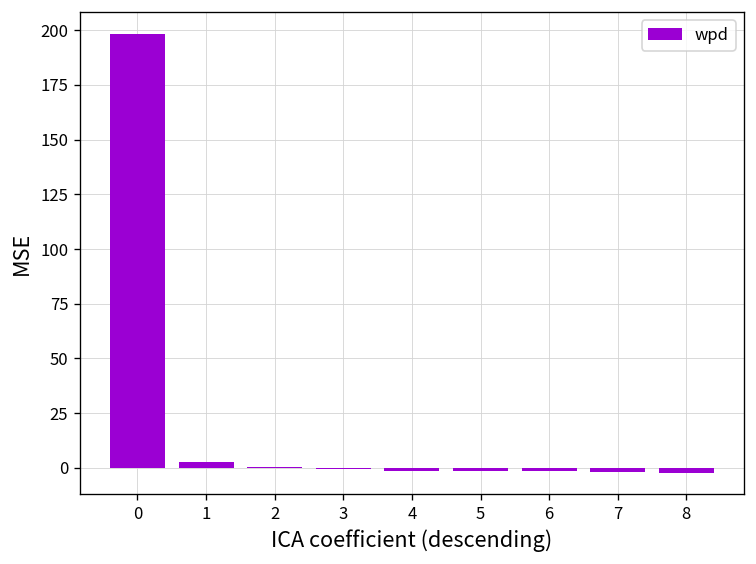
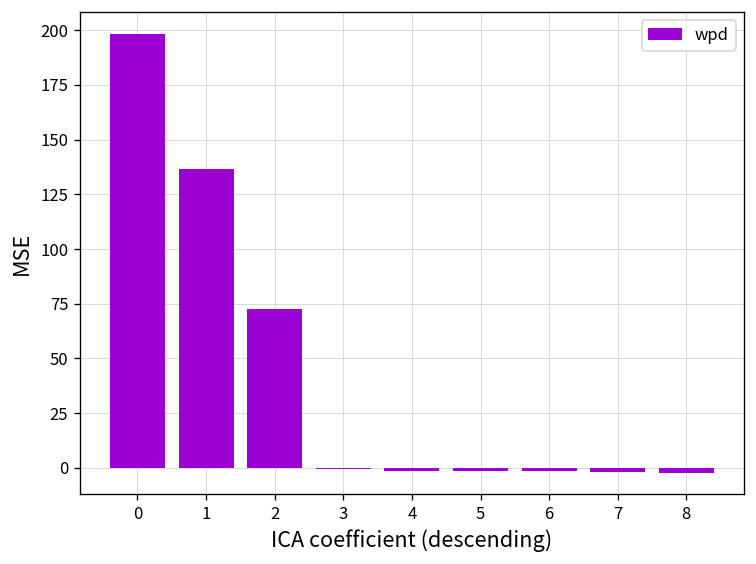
1: 3 -> 137
2: 0 -> 73
